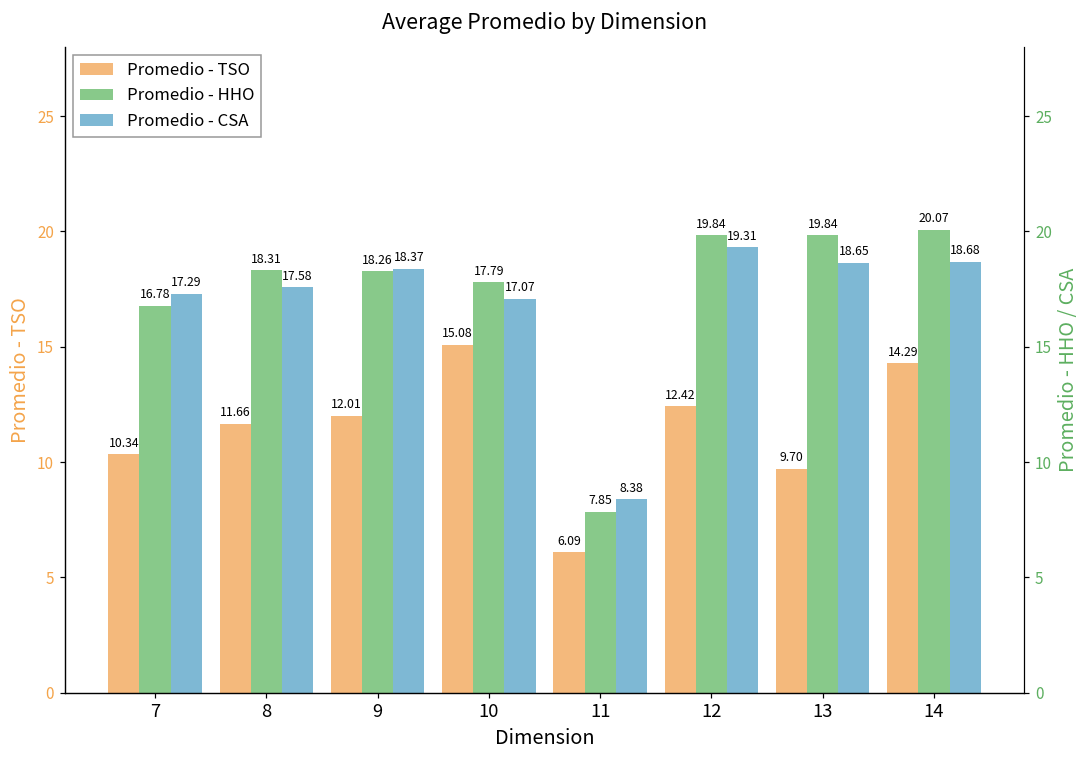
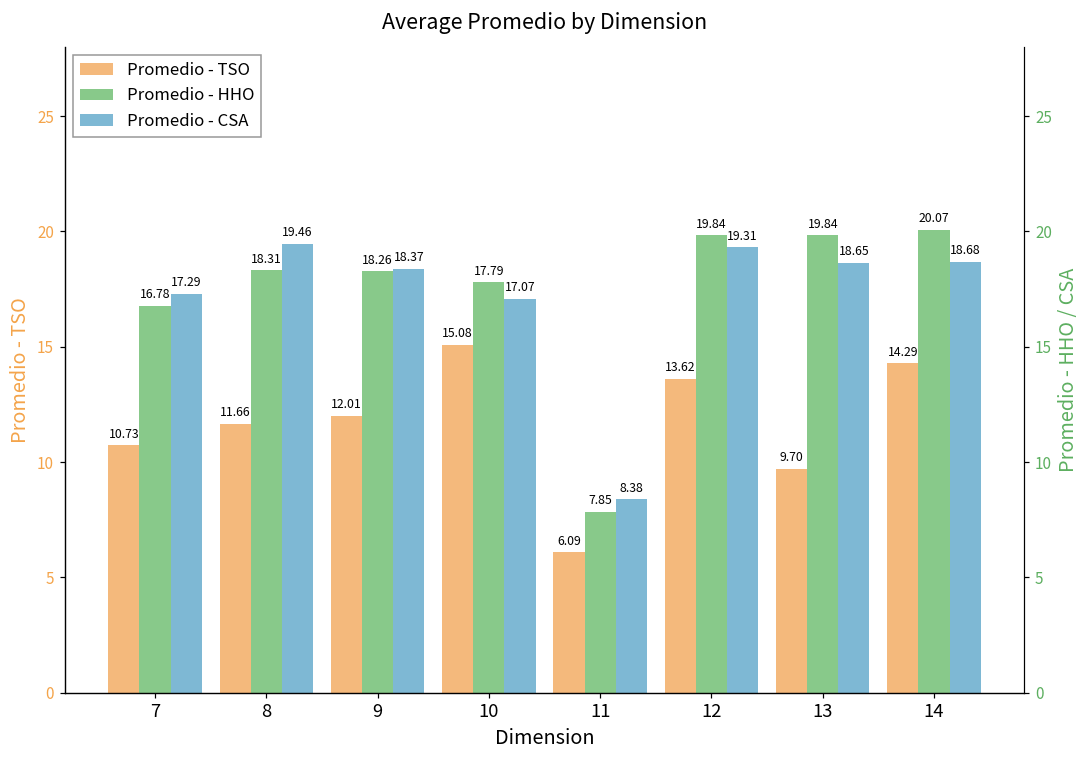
Promedio - TSO, 7: 10.34 -> 10.73
Promedio - CSA, 8: 17.58 -> 19.46
Promedio - TSO, 12: 12.42 -> 13.62
